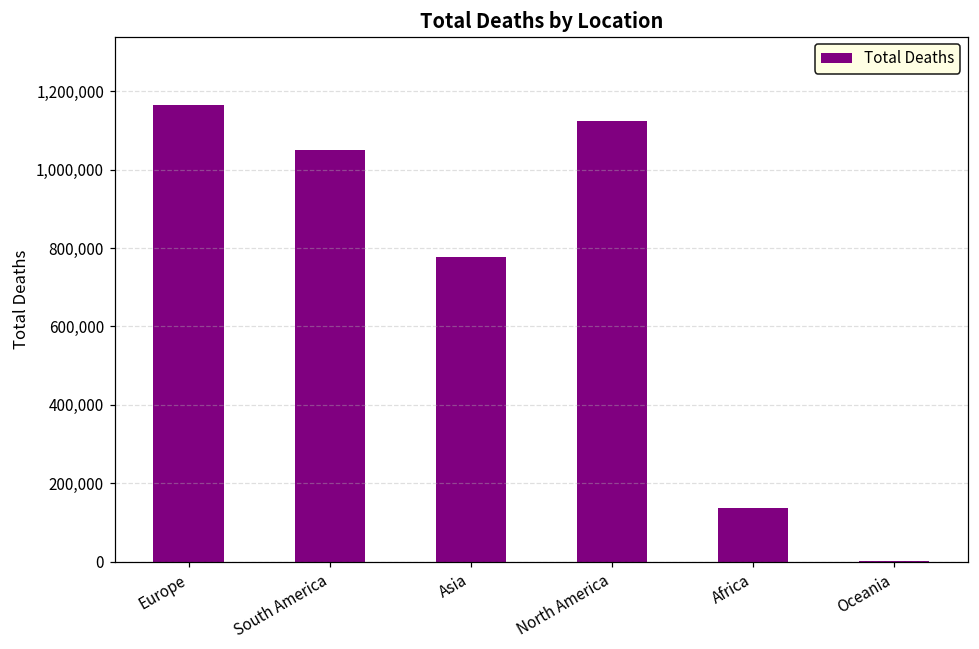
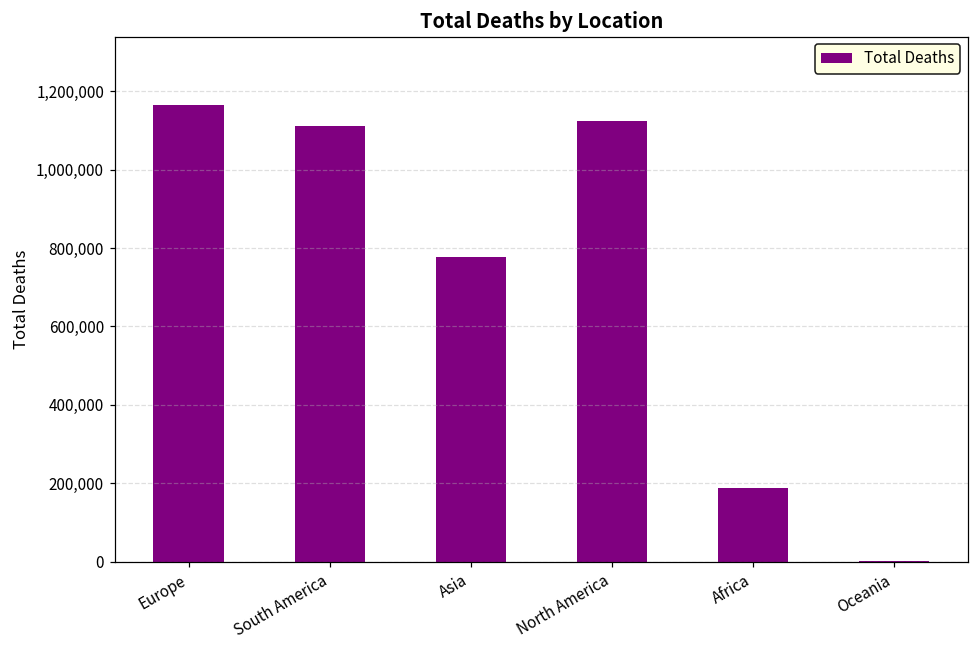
South America: 1,050,000 -> 1,110,000
Africa: 140,000 -> 190,000
